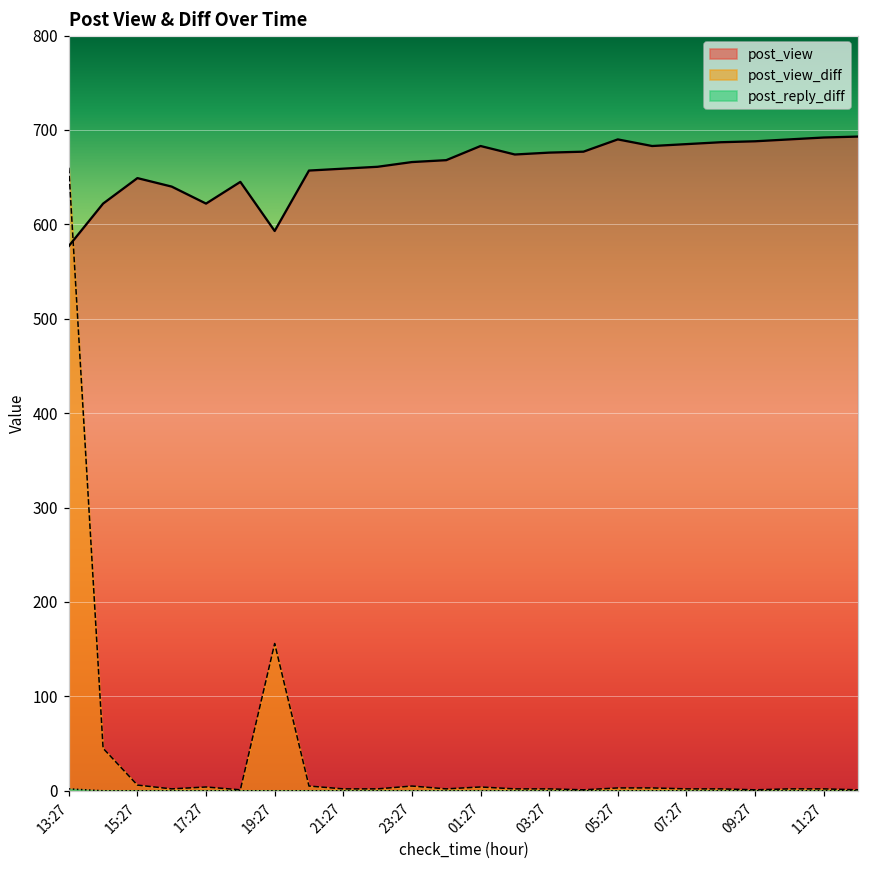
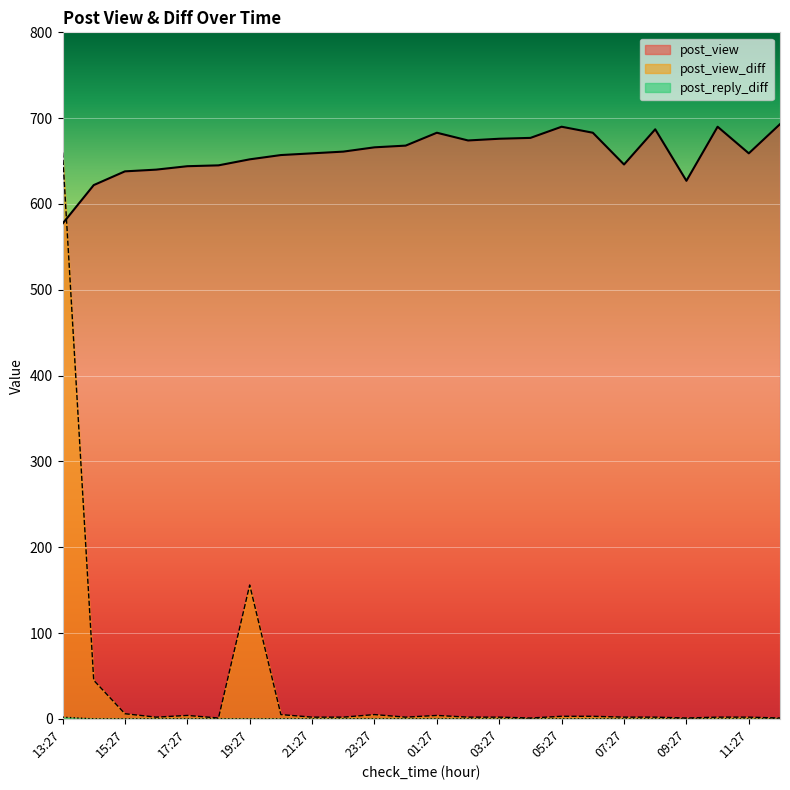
post_view, 15:27: 650 -> 640
post_view, 17:27: 620 -> 640
post_view, 19:27: 590 -> 650
post_view, 07:27: 690 -> 650
post_view, 09:27: 690 -> 630
post_view, 11:27: 690 -> 660
